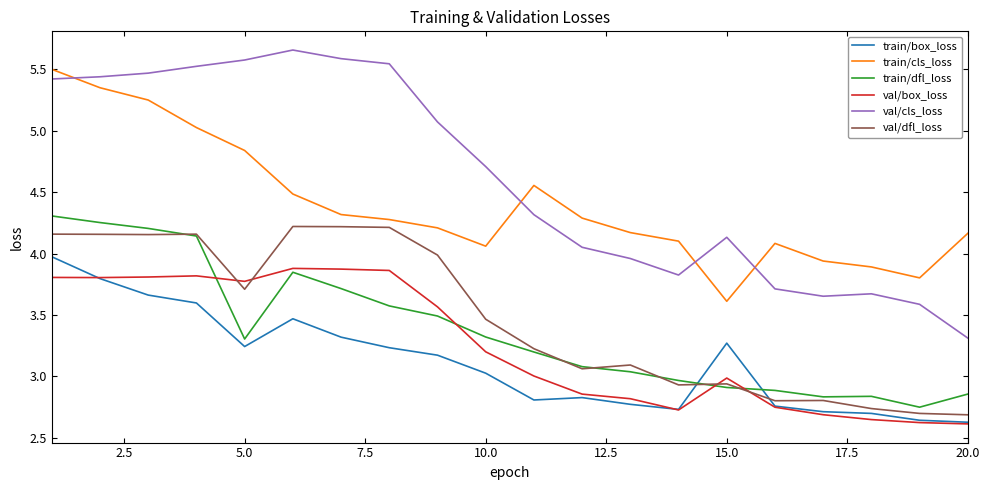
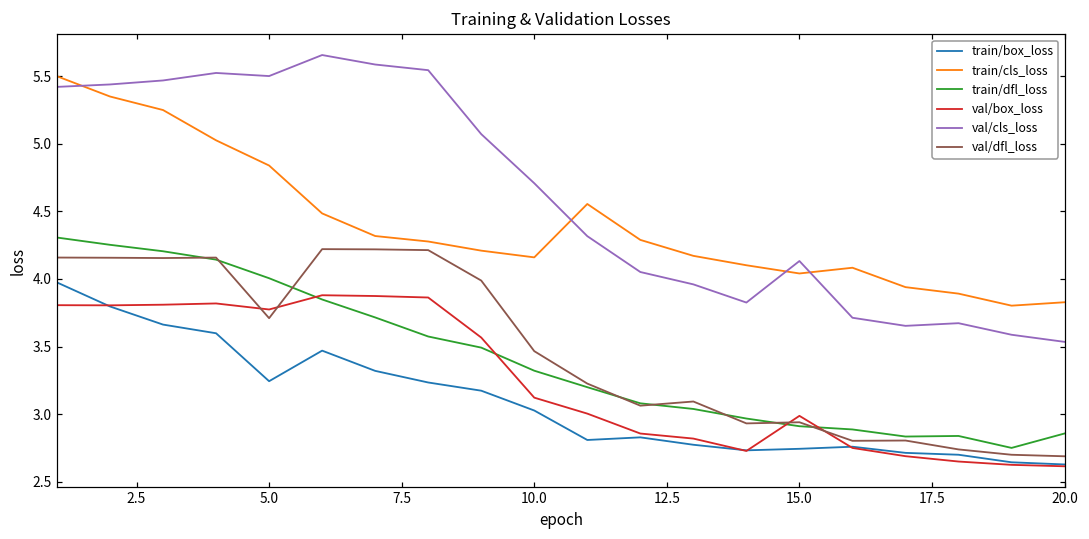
train/dfl_loss, 5.0: 3.30 -> 4.01
val/cls_loss, 5.0: 5.58 -> 5.50
train/cls_loss, 10.0: 4.06 -> 4.16
val/box_loss, 10.0: 3.20 -> 3.12
train/box_loss, 15.0: 3.27 -> 2.74
train/cls_loss, 15.0: 3.61 -> 4.04
train/cls_loss, 20.0: 4.17 -> 3.83
val/cls_loss, 20.0: 3.31 -> 3.53
